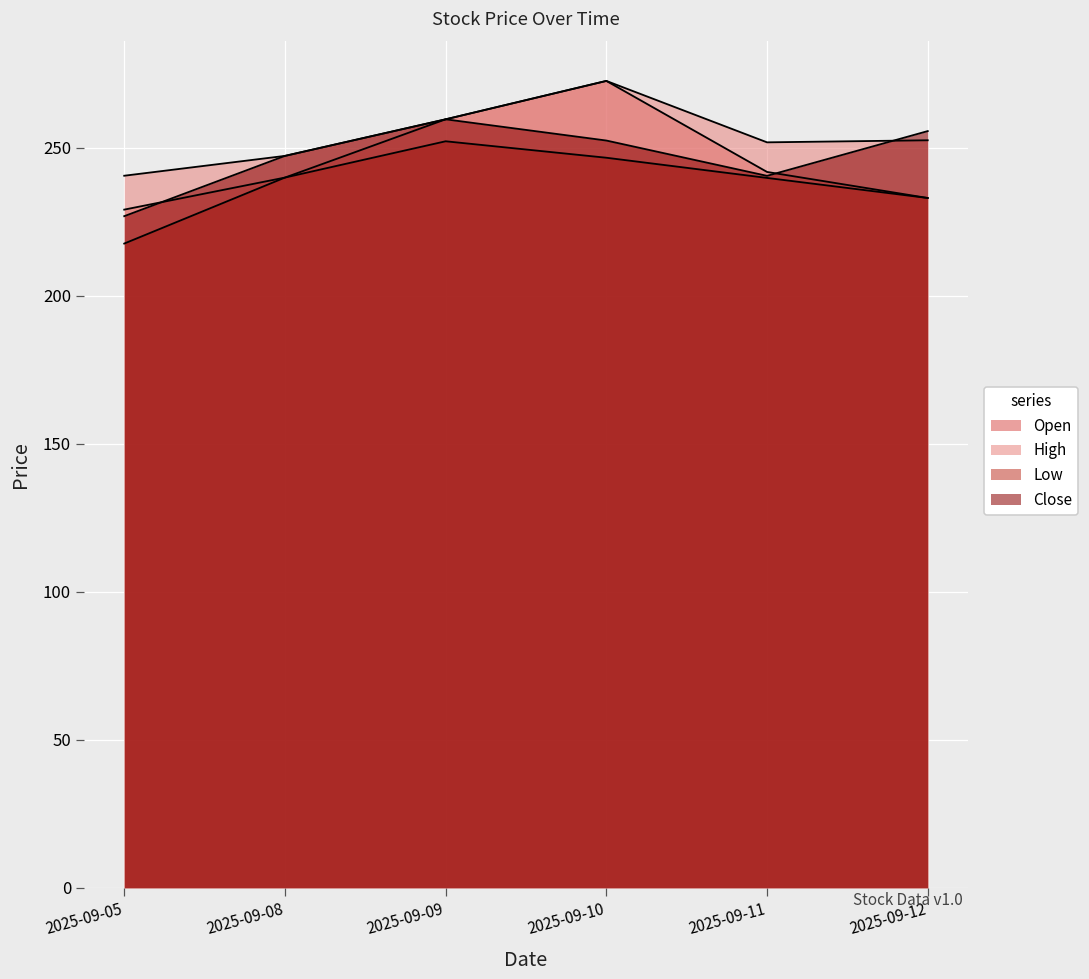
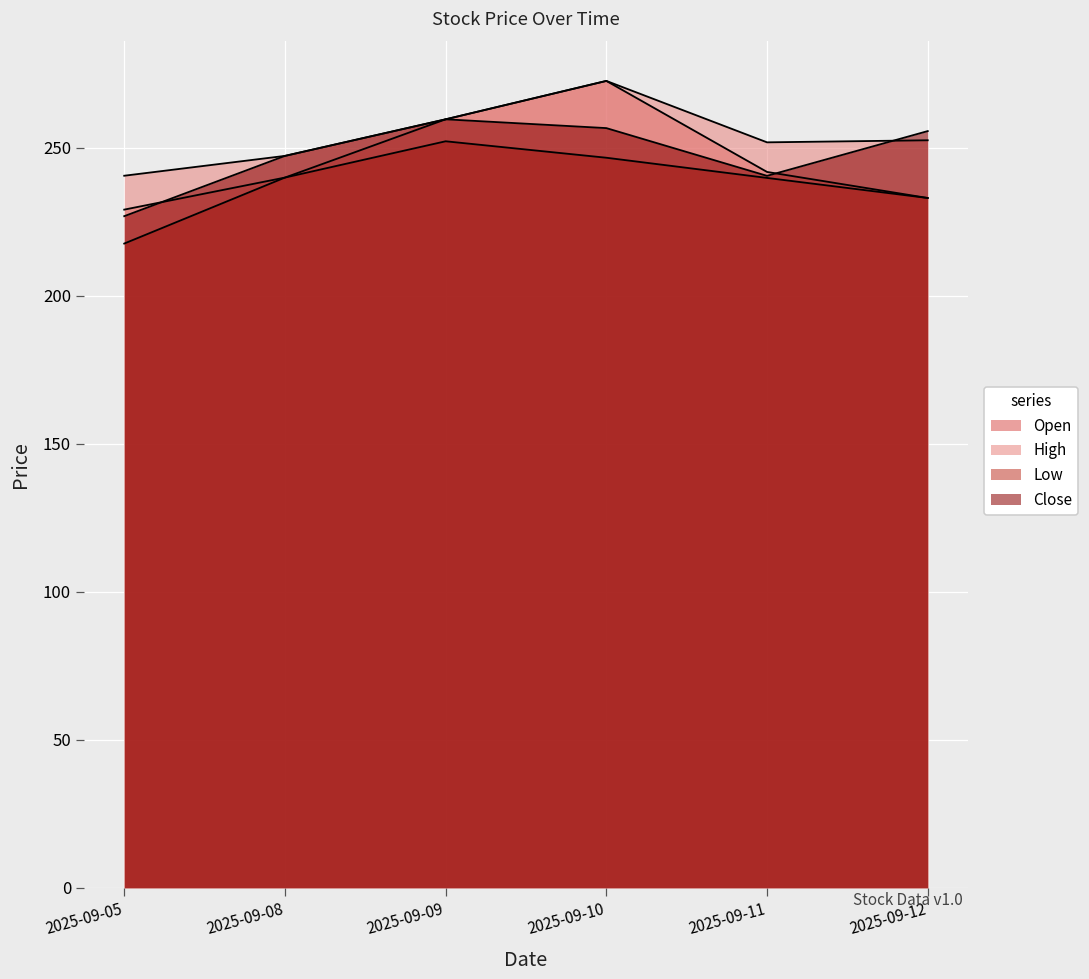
Close, 2025-09-10: 252 -> 257
